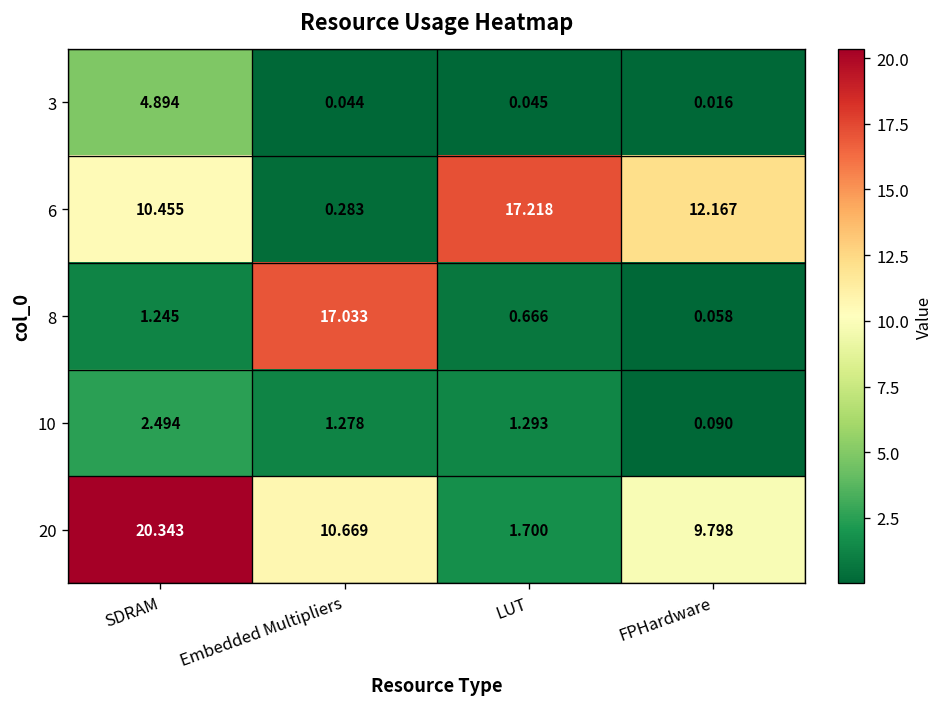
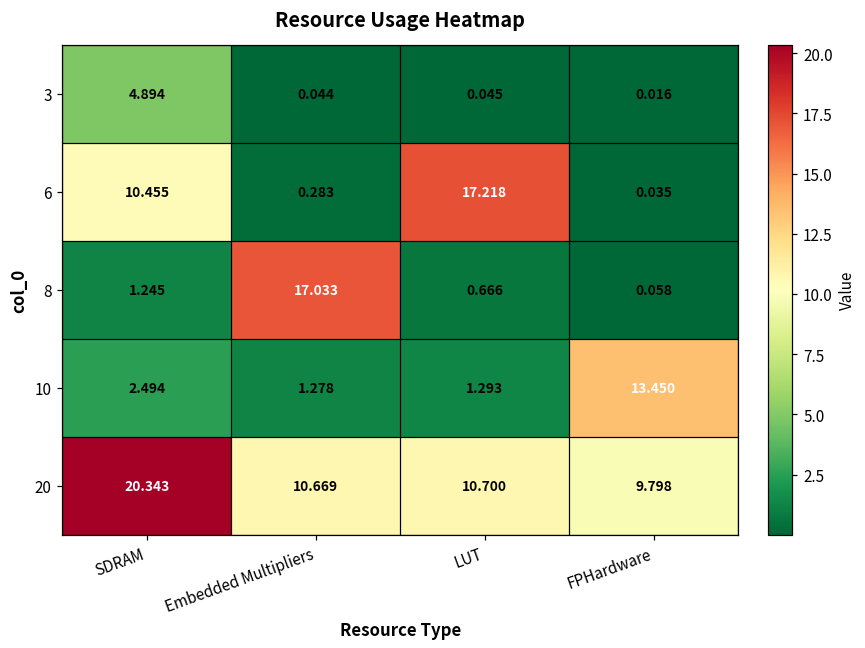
6, FPHardware: 12.167 -> 0.035
10, FPHardware: 0.090 -> 13.450
20, LUT: 1.700 -> 10.700
